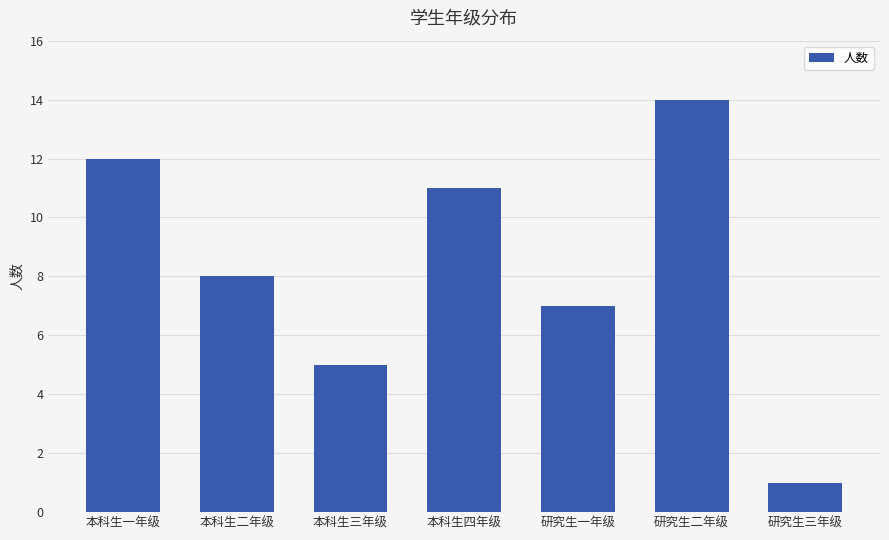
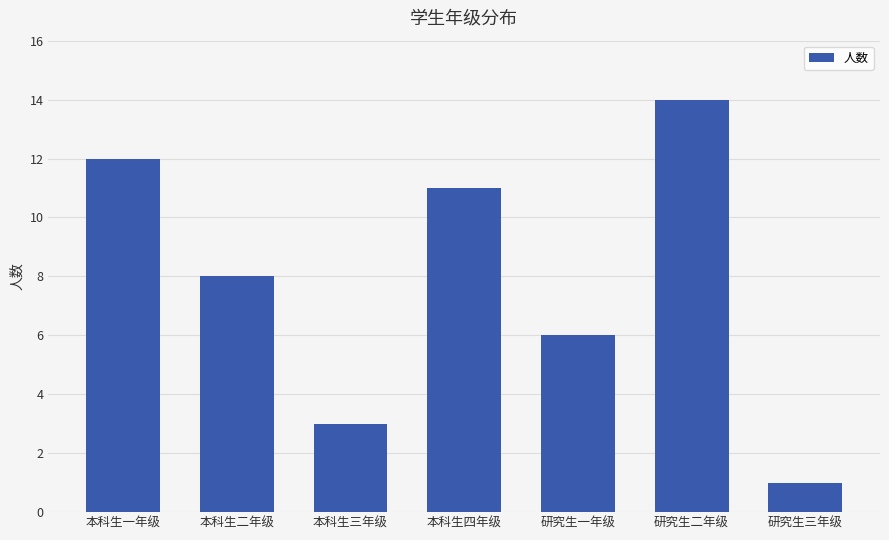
本科生三年级: 5 -> 3
研究生一年级: 7 -> 6
